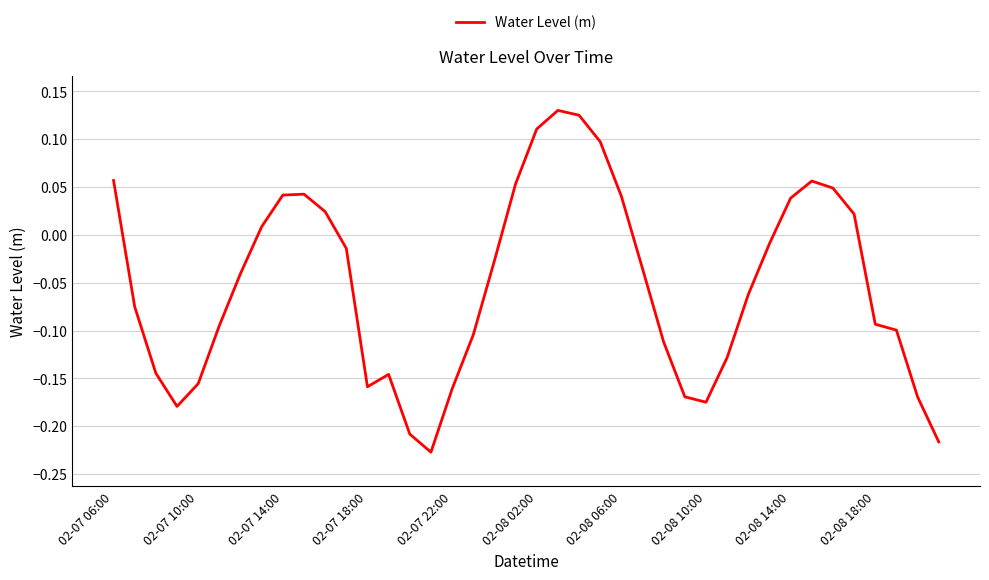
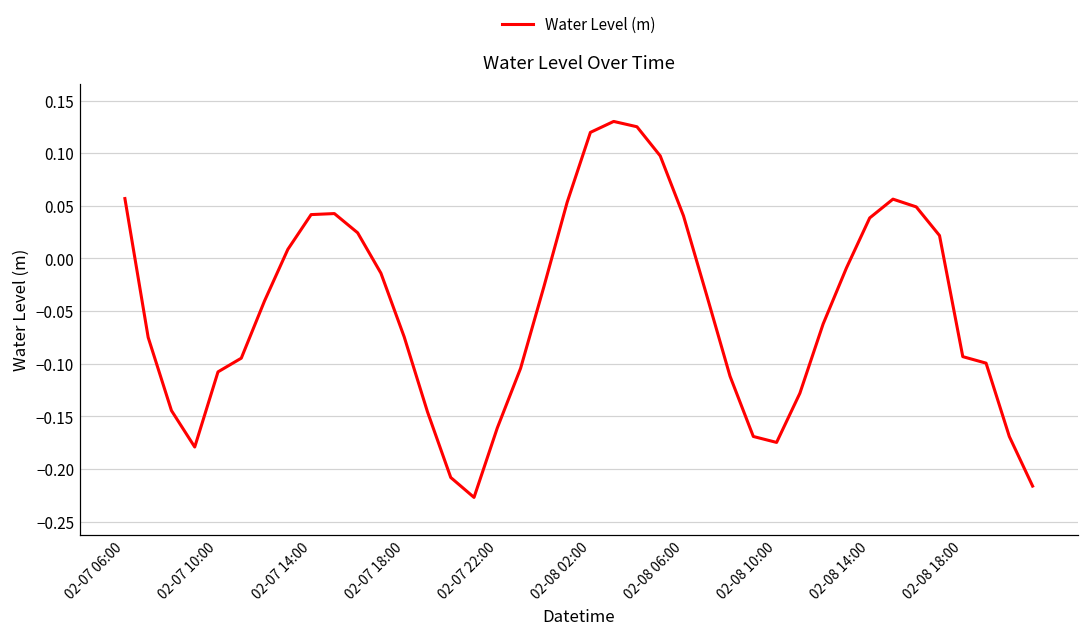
02-07 10:00: -0.16 -> -0.11
02-07 18:00: -0.16 -> -0.07
02-08 02:00: 0.11 -> 0.12
